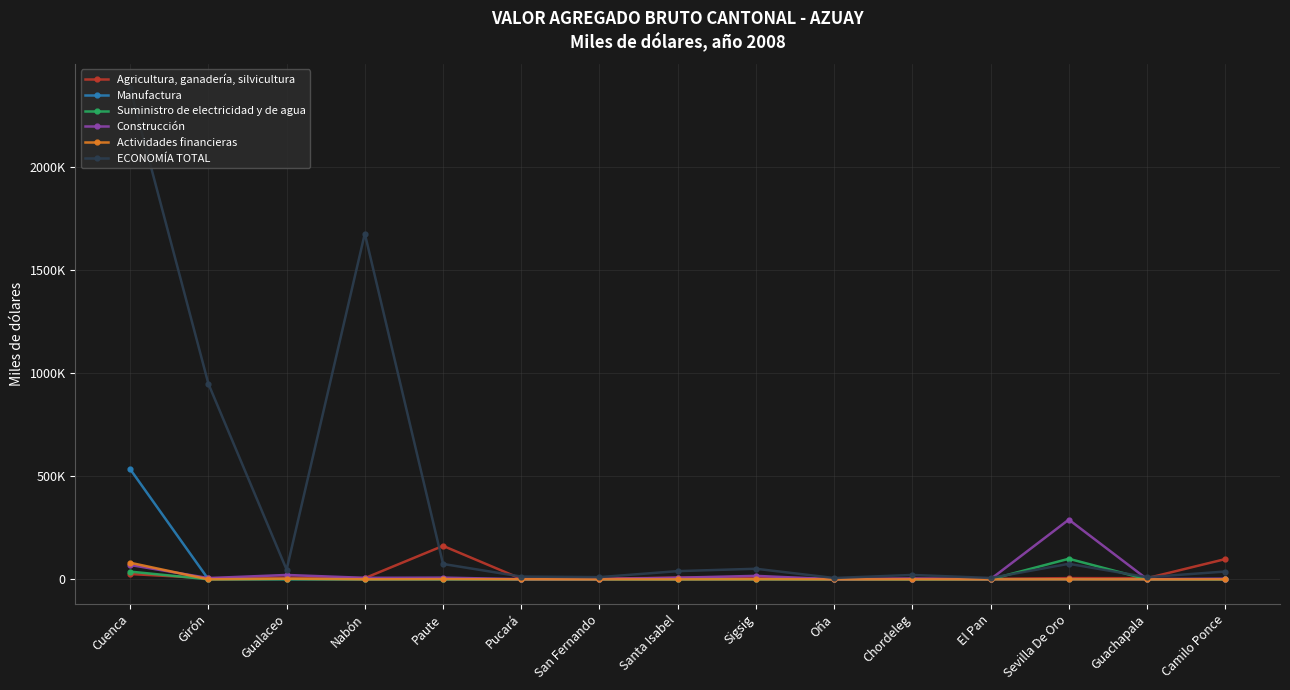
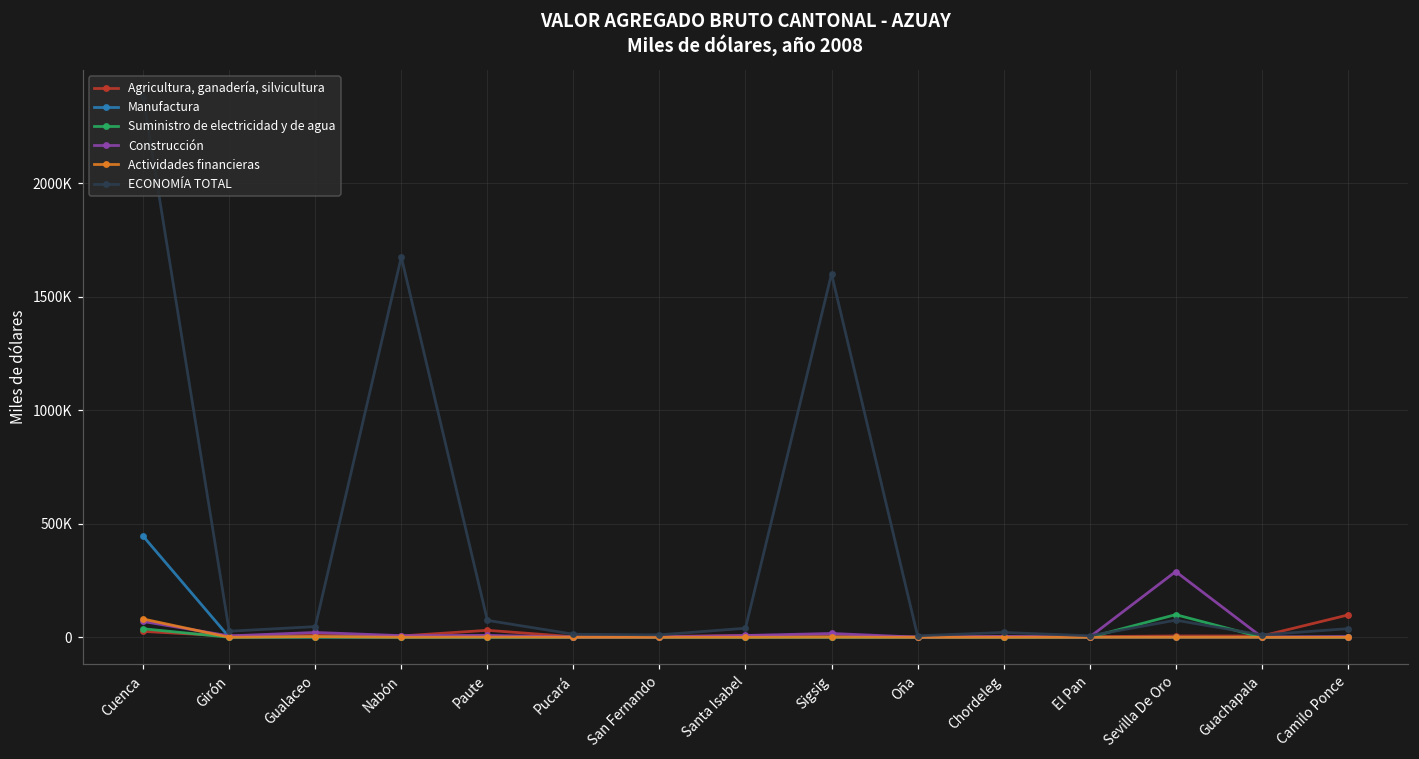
Manufactura, Cuenca: 530000 -> 450000
ECONOMÍA TOTAL, Girón: 950000 -> 30000
Agricultura, ganadería, silvicultura, Paute: 160000 -> 30000
ECONOMÍA TOTAL, Sigsig: 50000 -> 1600000
